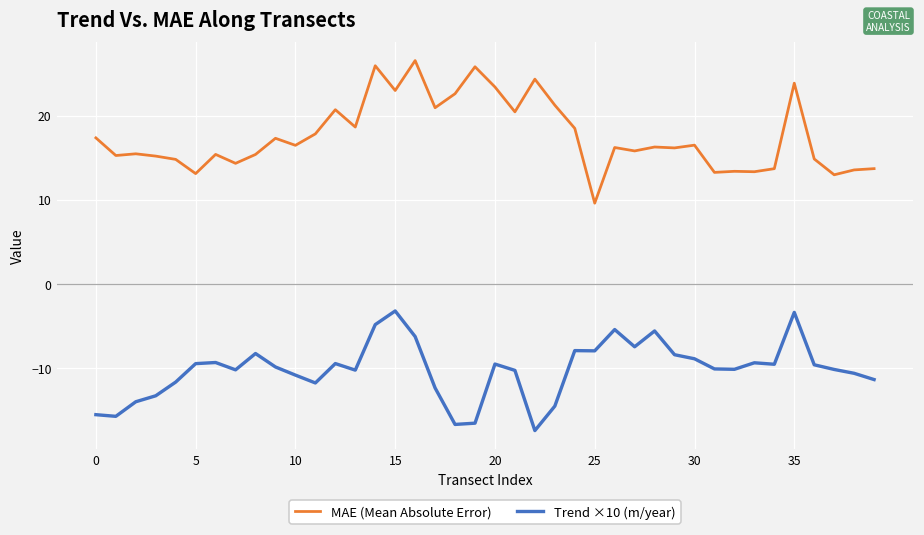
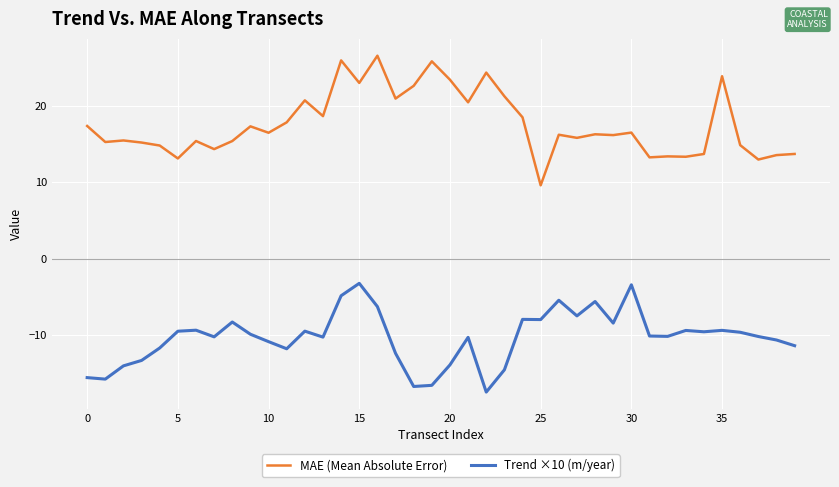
Trend ×10 (m/year), 20: -10 -> -14
Trend ×10 (m/year), 30: -9 -> -3
Trend ×10 (m/year), 35: -3 -> -9
